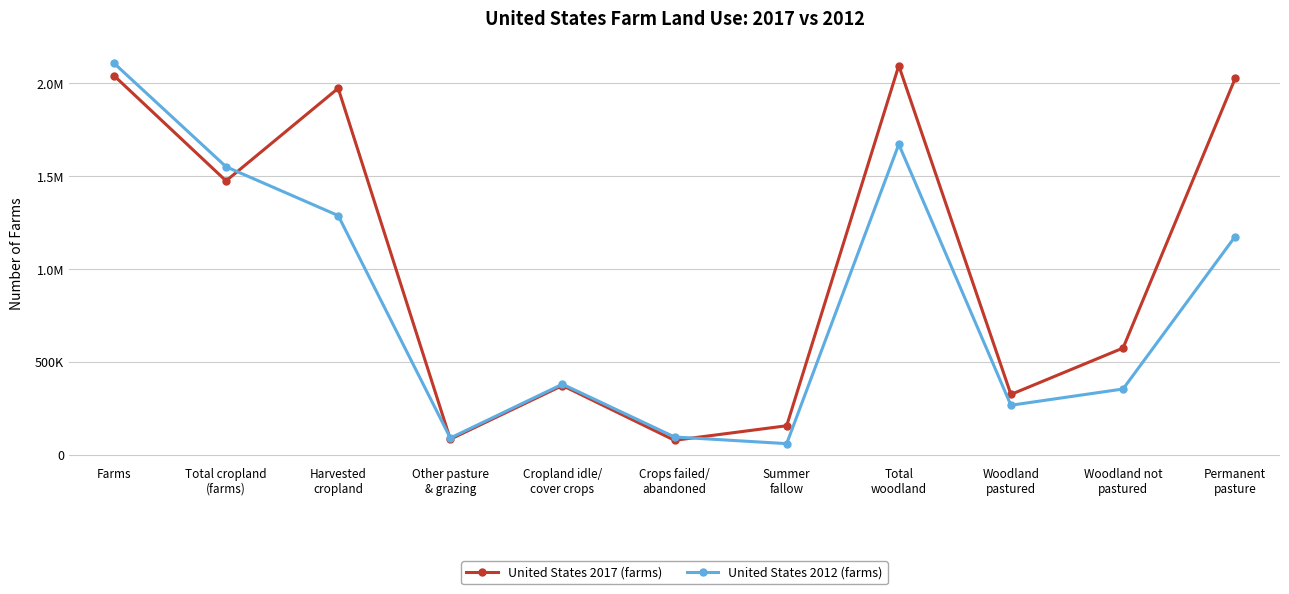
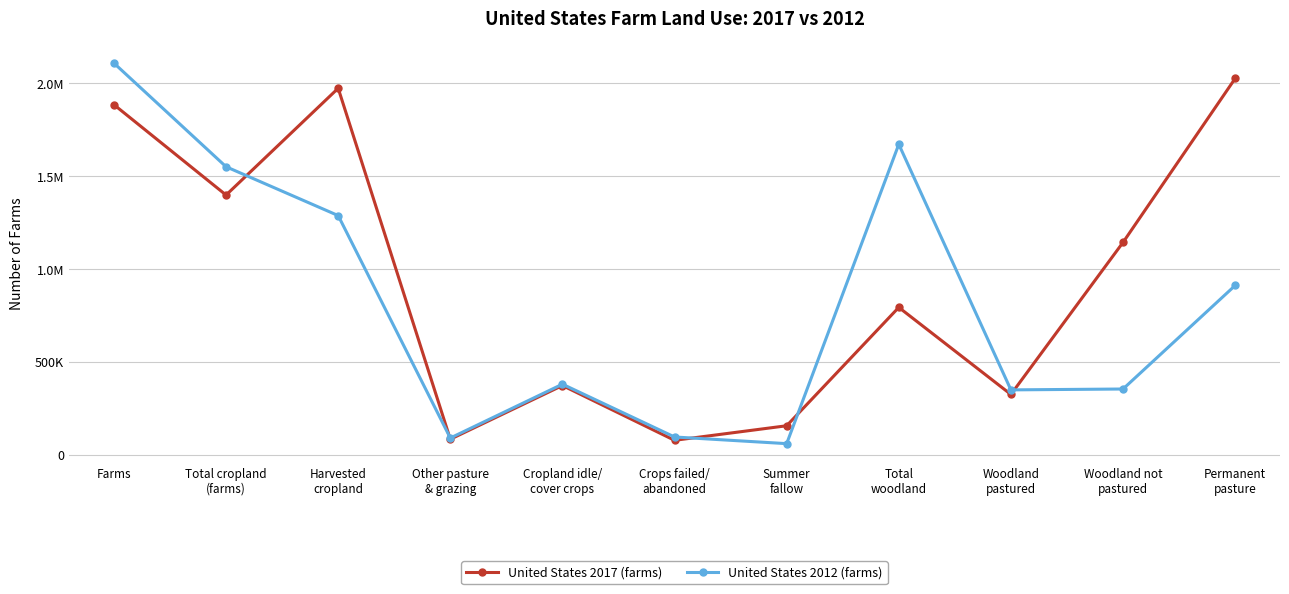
United States 2017 (farms), Farms: 2040000 -> 1890000
United States 2017 (farms), Total cropland (farms): 1480000 -> 1400000
United States 2017 (farms), Total woodland: 2100000 -> 790000
United States 2012 (farms), Woodland pastured: 270000 -> 350000
United States 2017 (farms), Woodland not pastured: 580000 -> 1140000
United States 2012 (farms), Permanent pasture: 1180000 -> 910000
